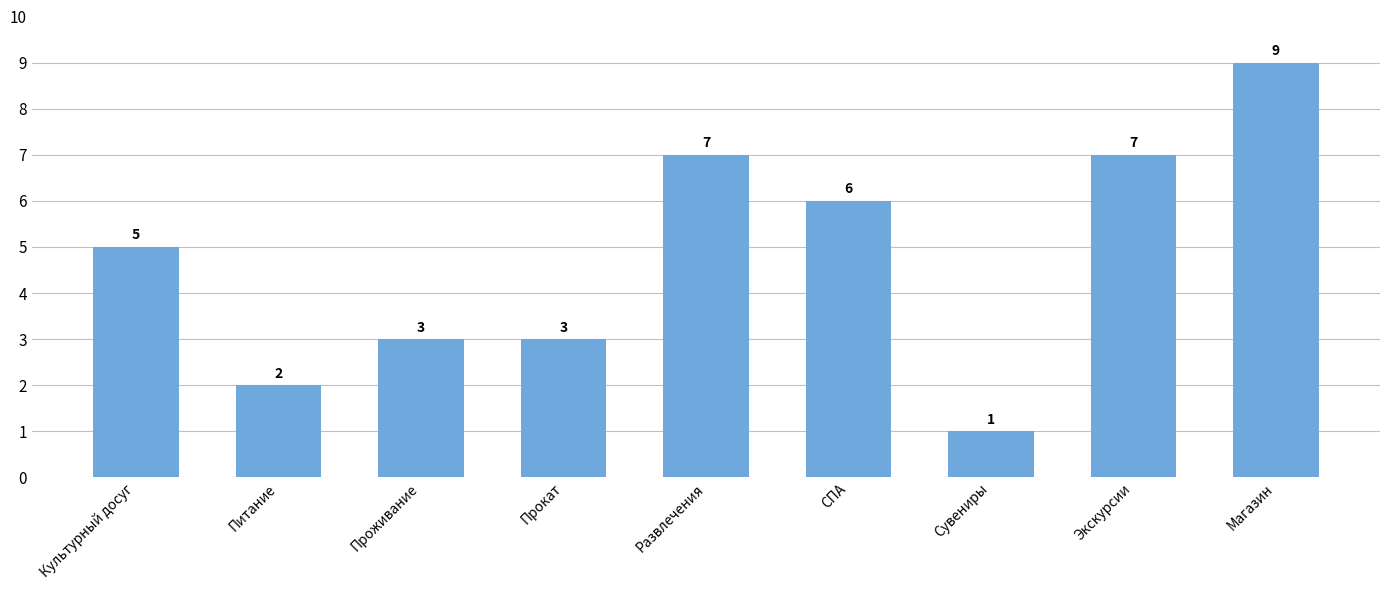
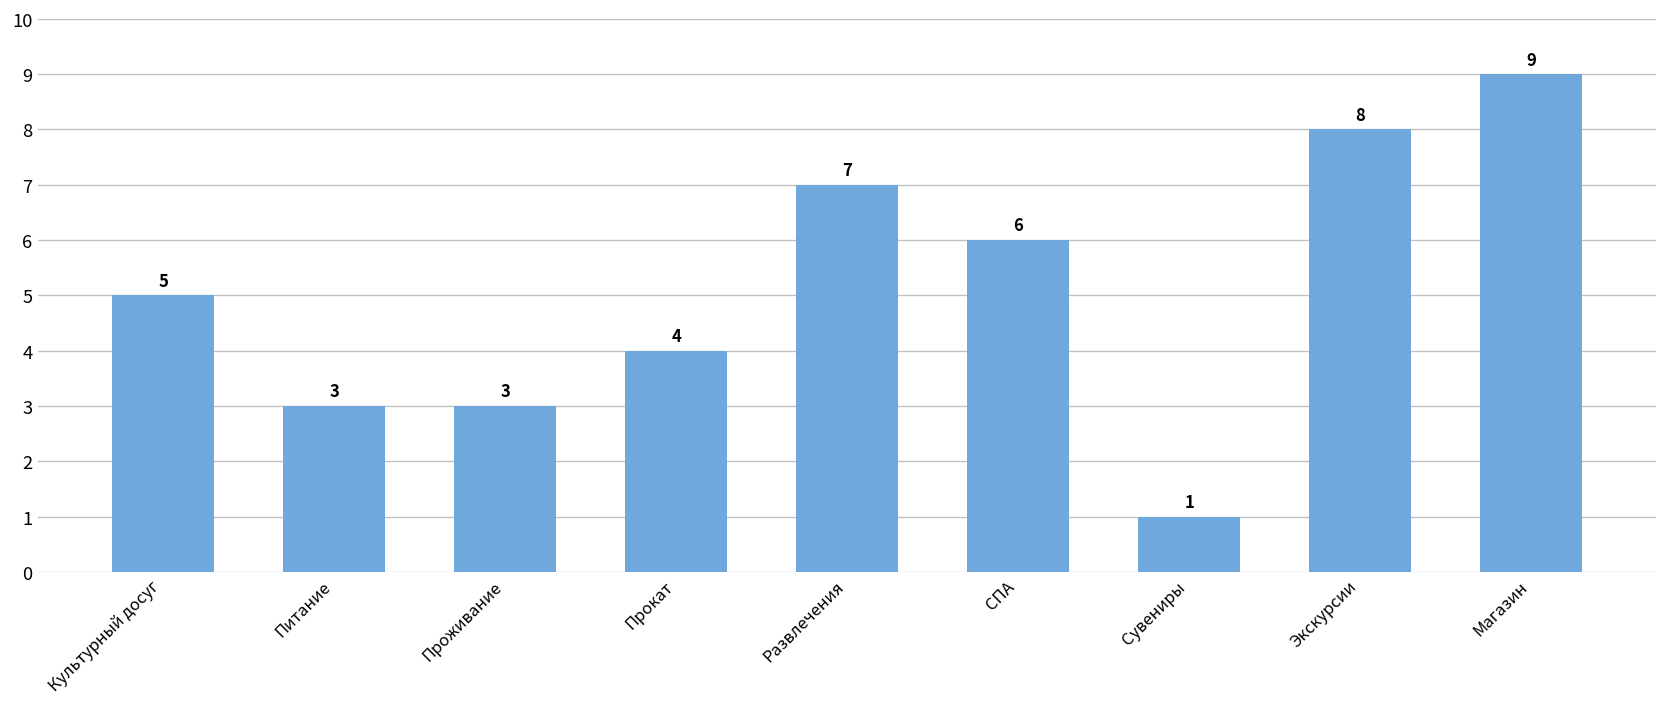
Питание: 2 -> 3
Прокат: 3 -> 4
Экскурсии: 7 -> 8
